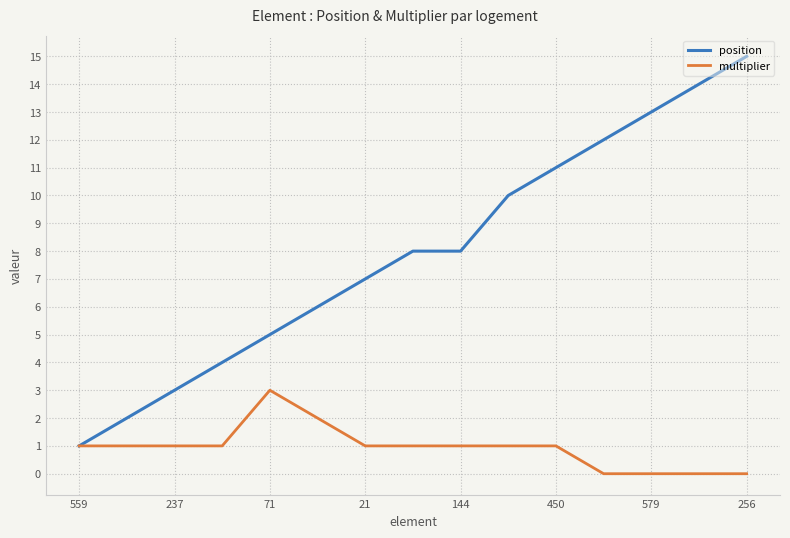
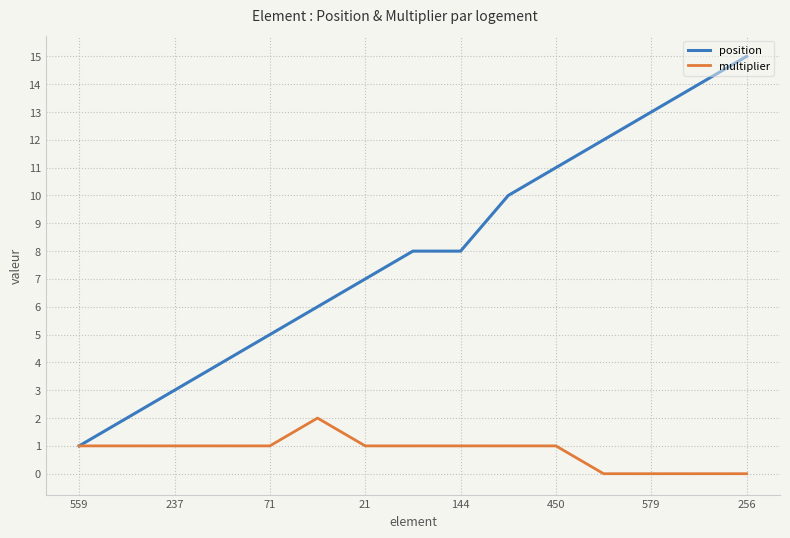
multiplier, 71: 3 -> 1
